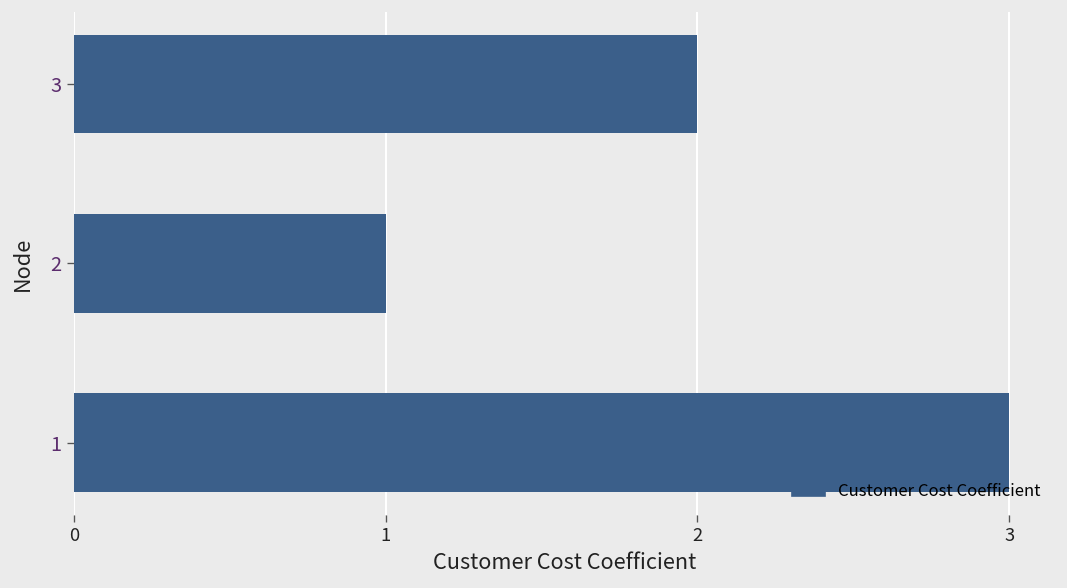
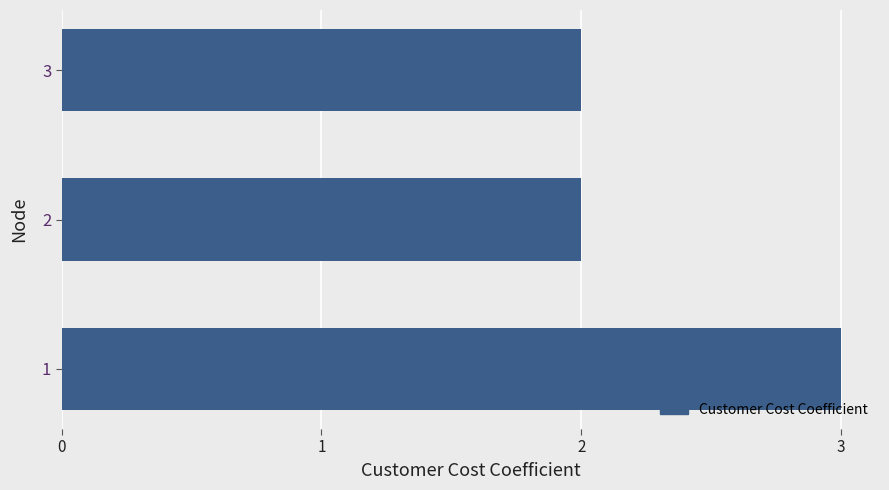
2: 1 -> 2
